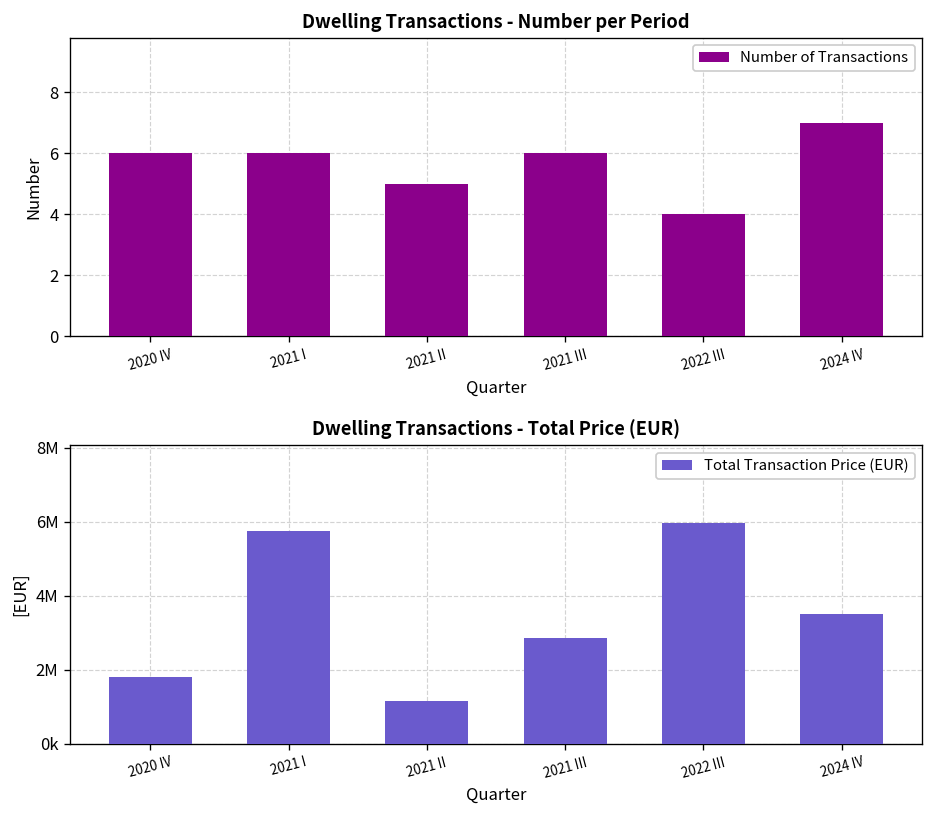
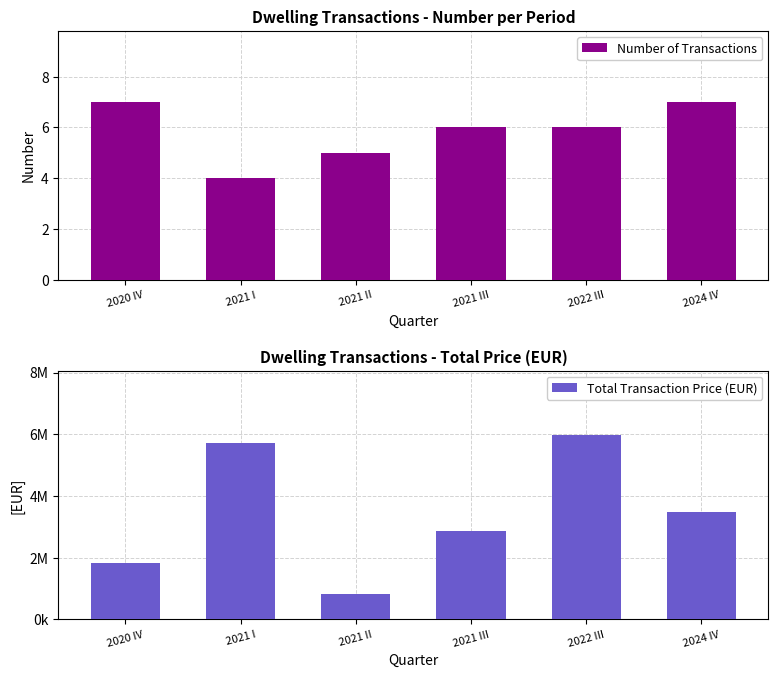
Dwelling Transactions - Number per Period, 2020 IV: 6 -> 7
Dwelling Transactions - Number per Period, 2021 I: 6 -> 4
Dwelling Transactions - Number per Period, 2022 III: 4 -> 6
Dwelling Transactions - Total Price (EUR), 2021 II: 1100000 -> 800000
